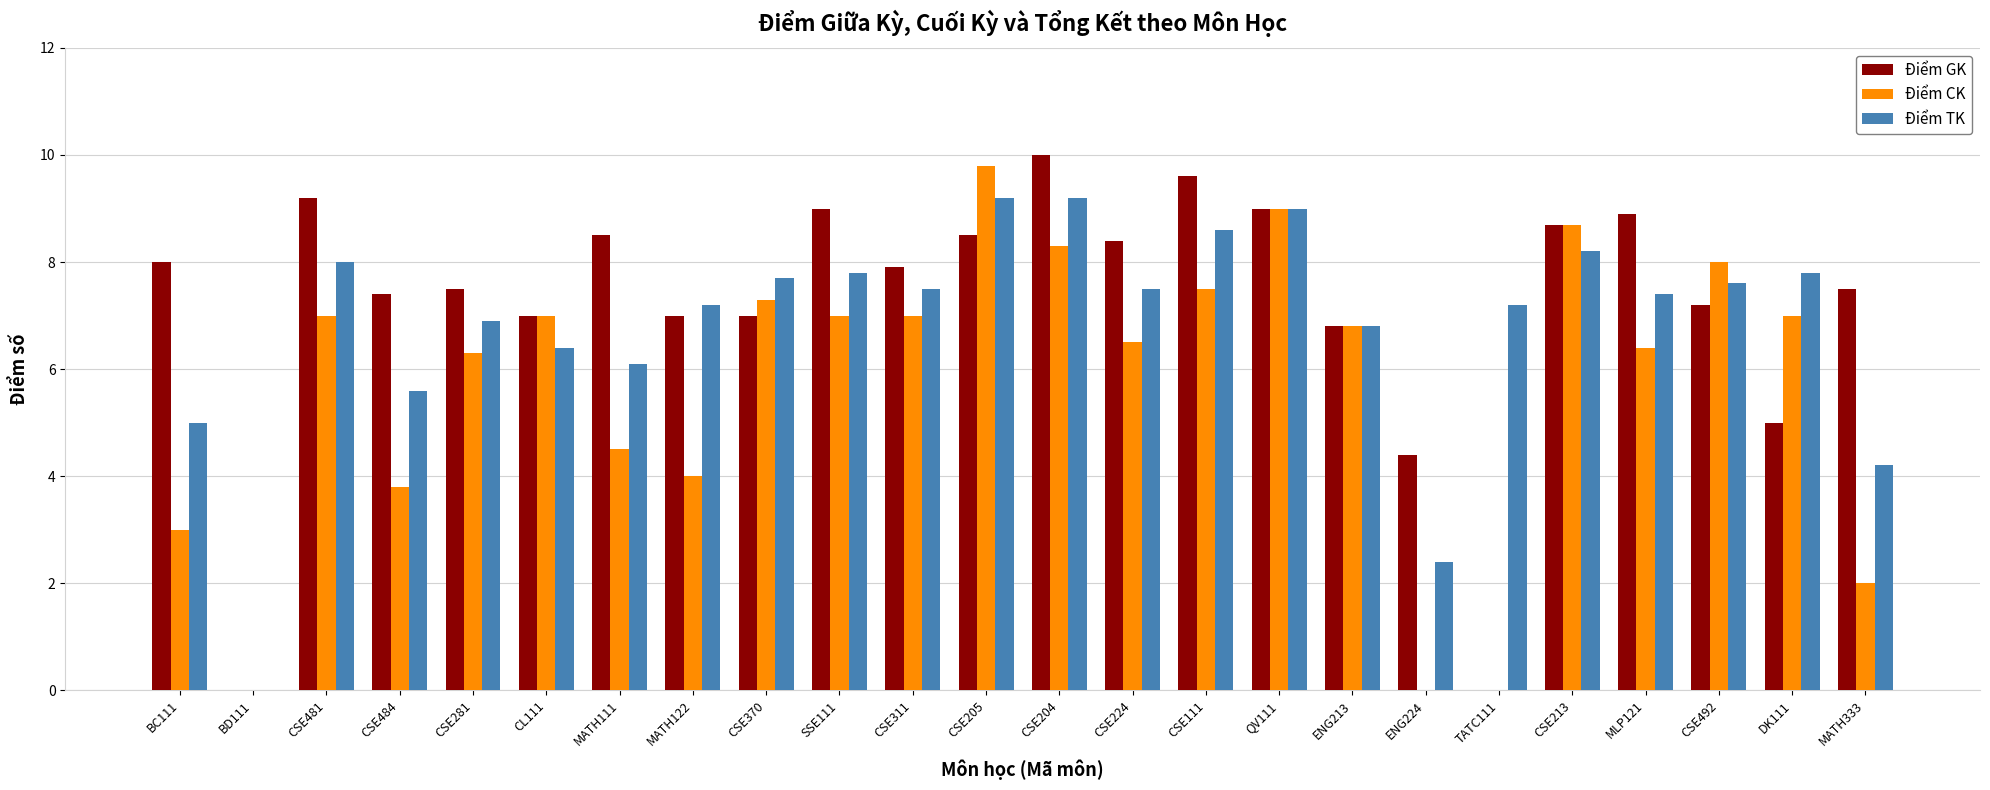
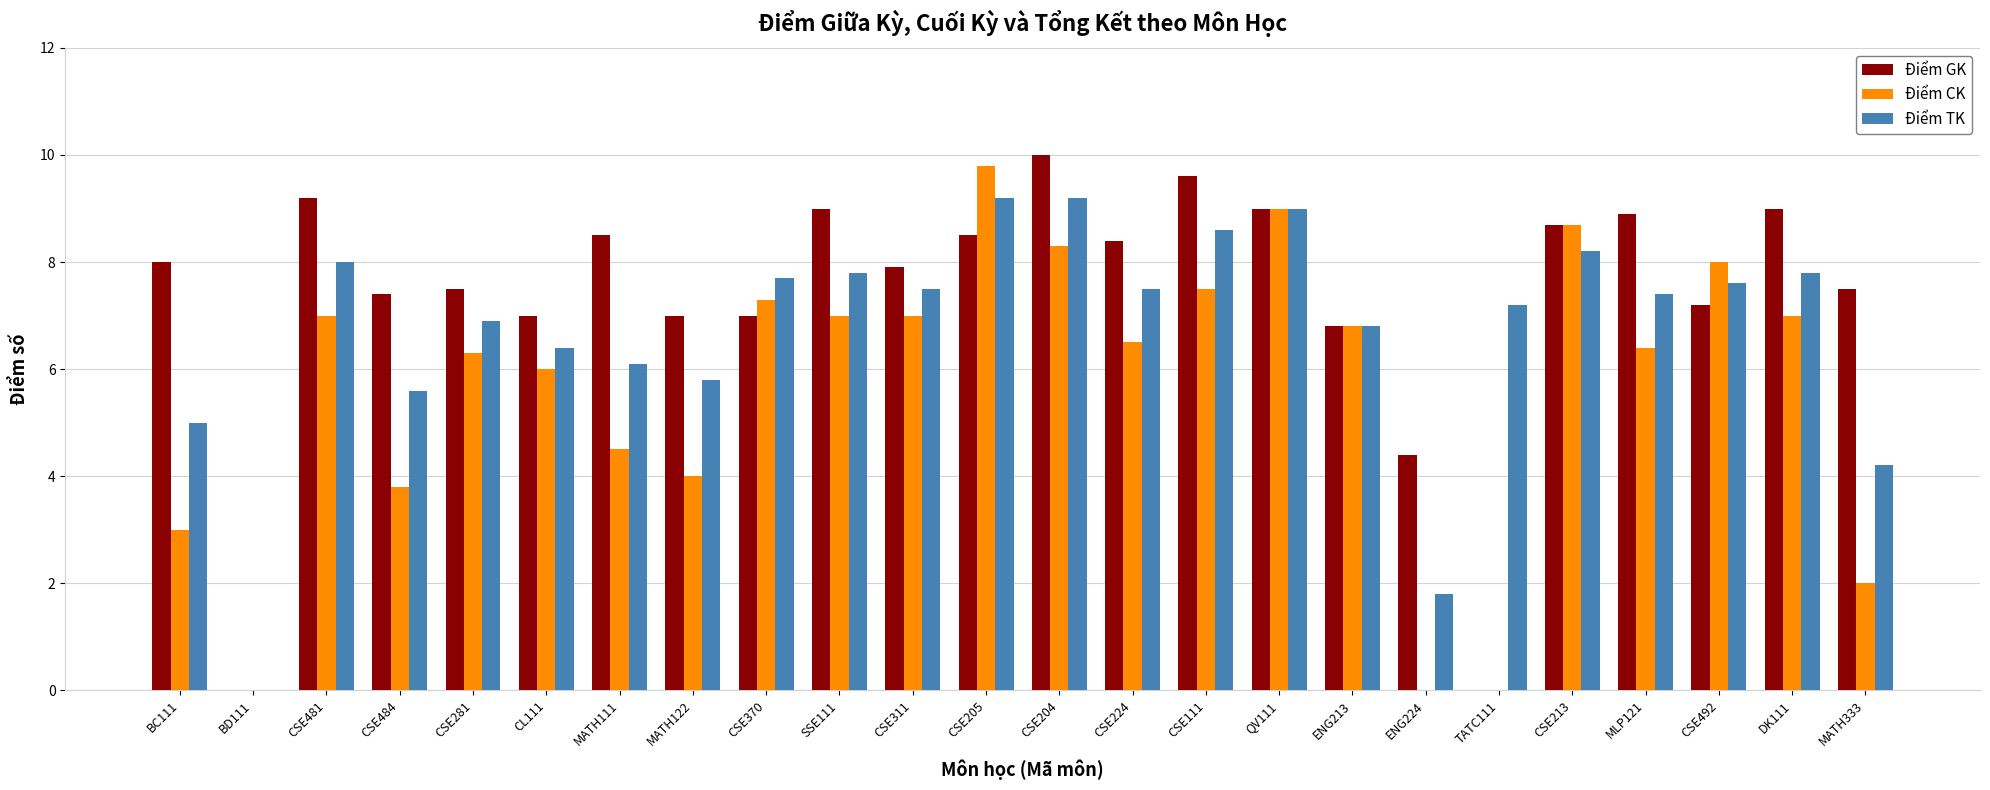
Điểm CK, CL111: 7 -> 6
Điểm TK, MATH122: 7.2 -> 5.8
Điểm TK, ENG224: 2.4 -> 1.8
Điểm GK, DK111: 5 -> 9
